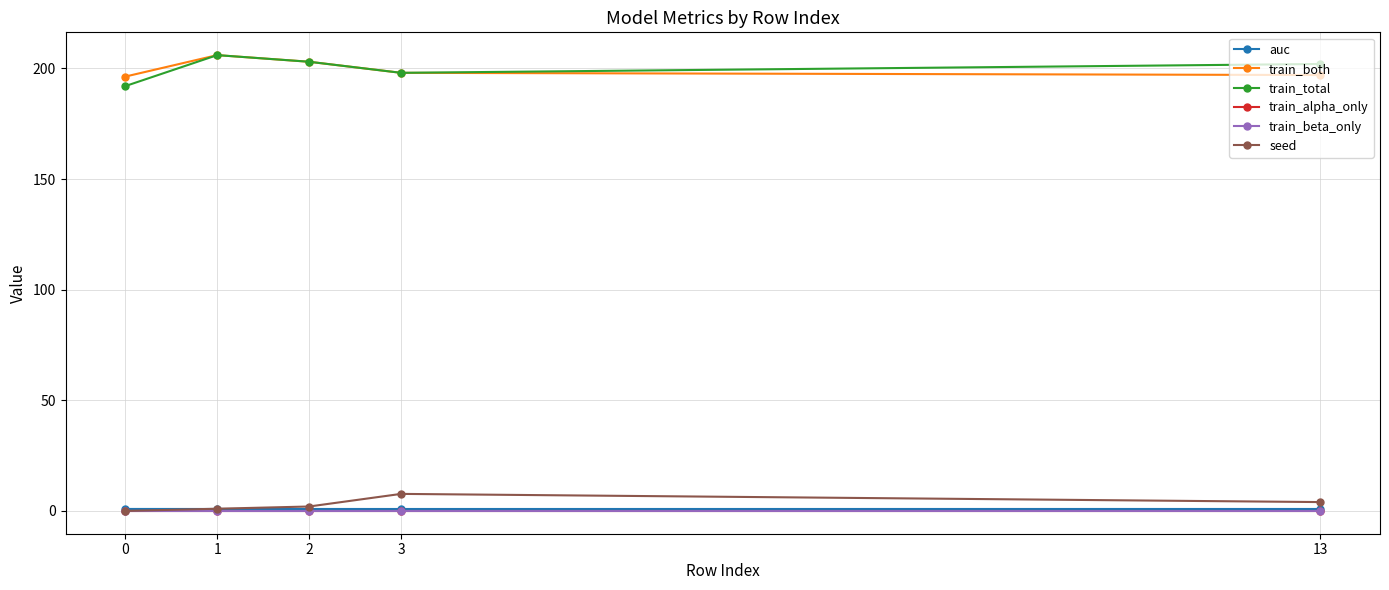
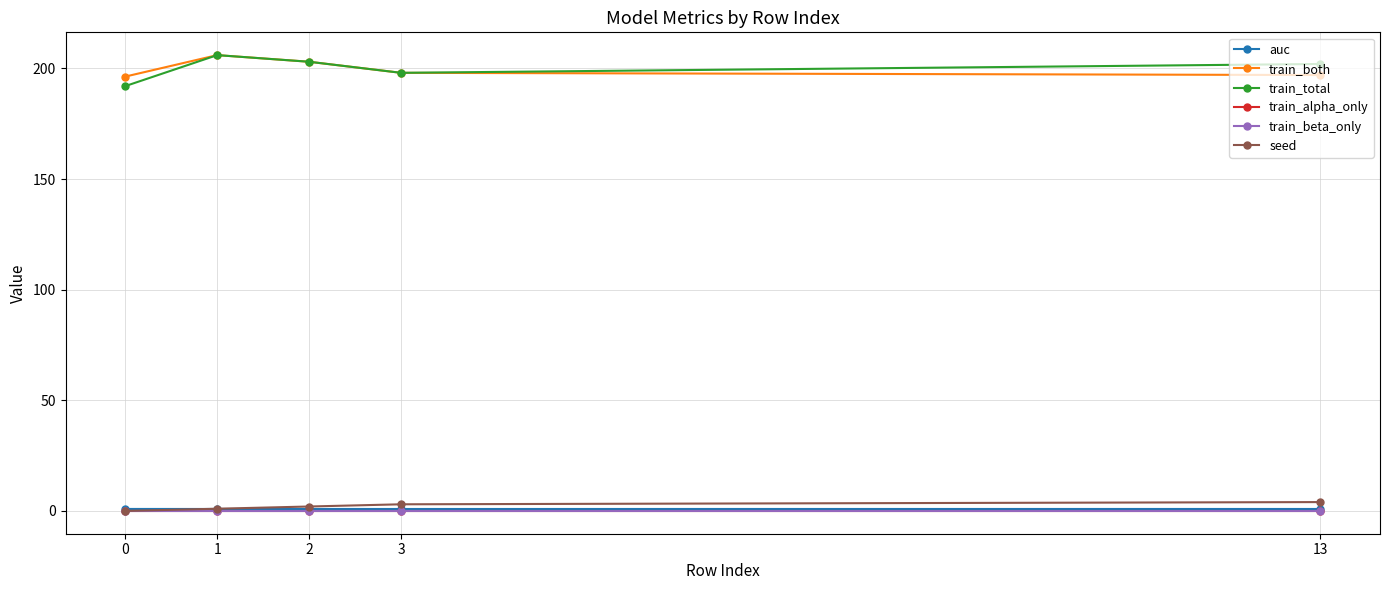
seed, 3: 8 -> 3
